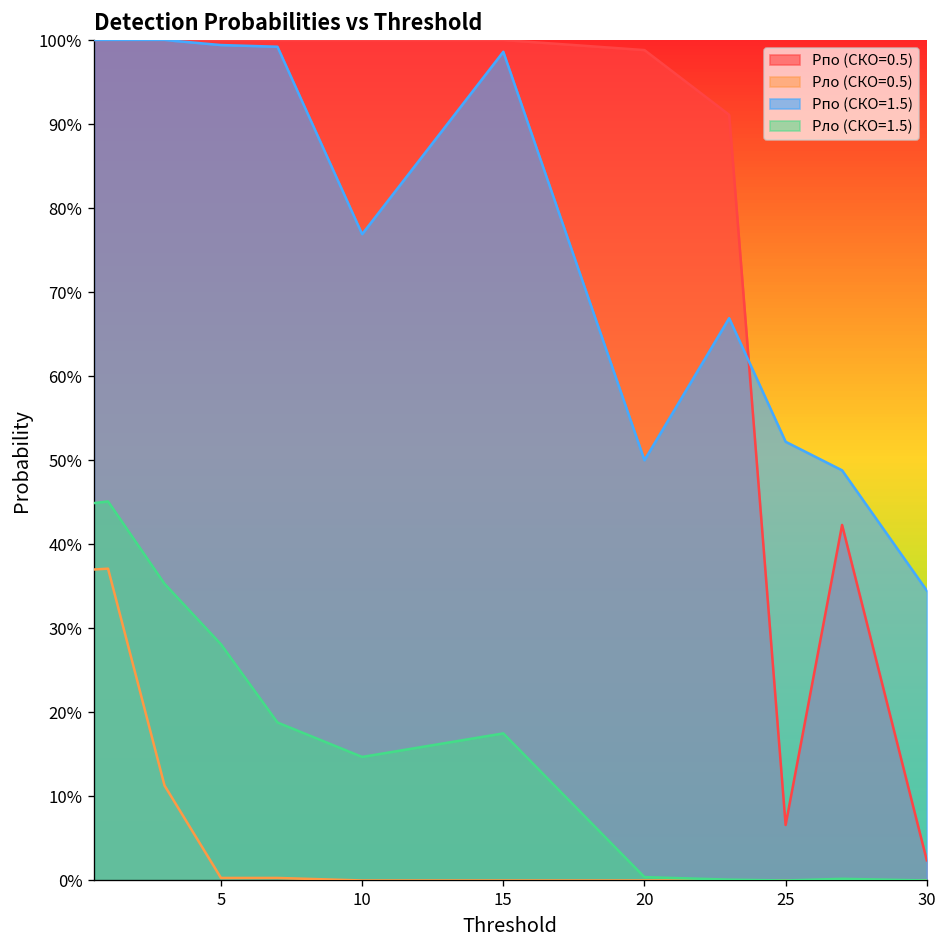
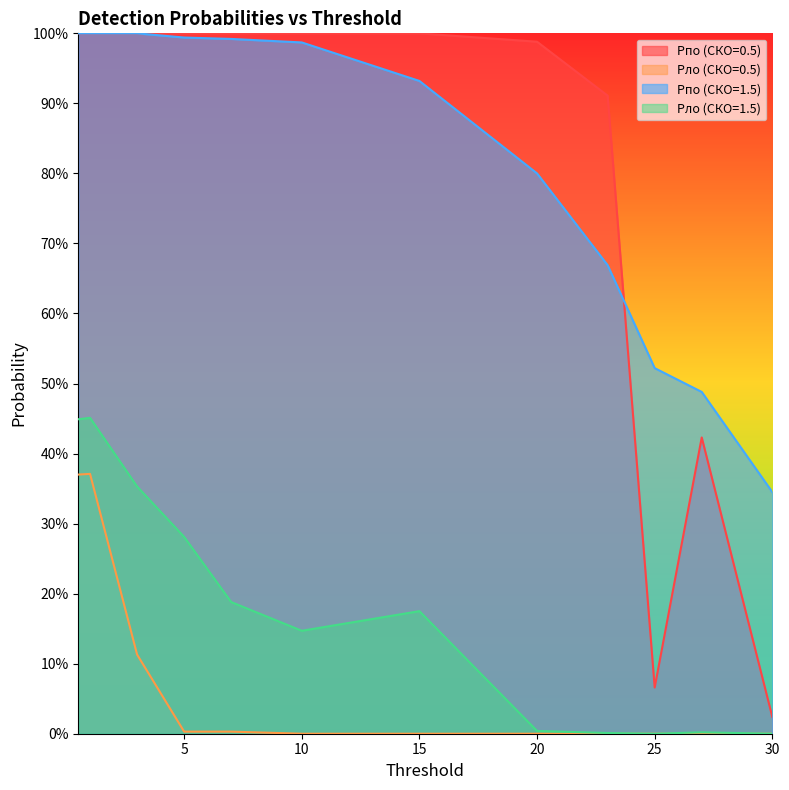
Pпо (СКО=1.5), 10: 77% -> 99%
Pпо (СКО=1.5), 15: 99% -> 93%
Pпо (СКО=1.5), 20: 50% -> 80%
